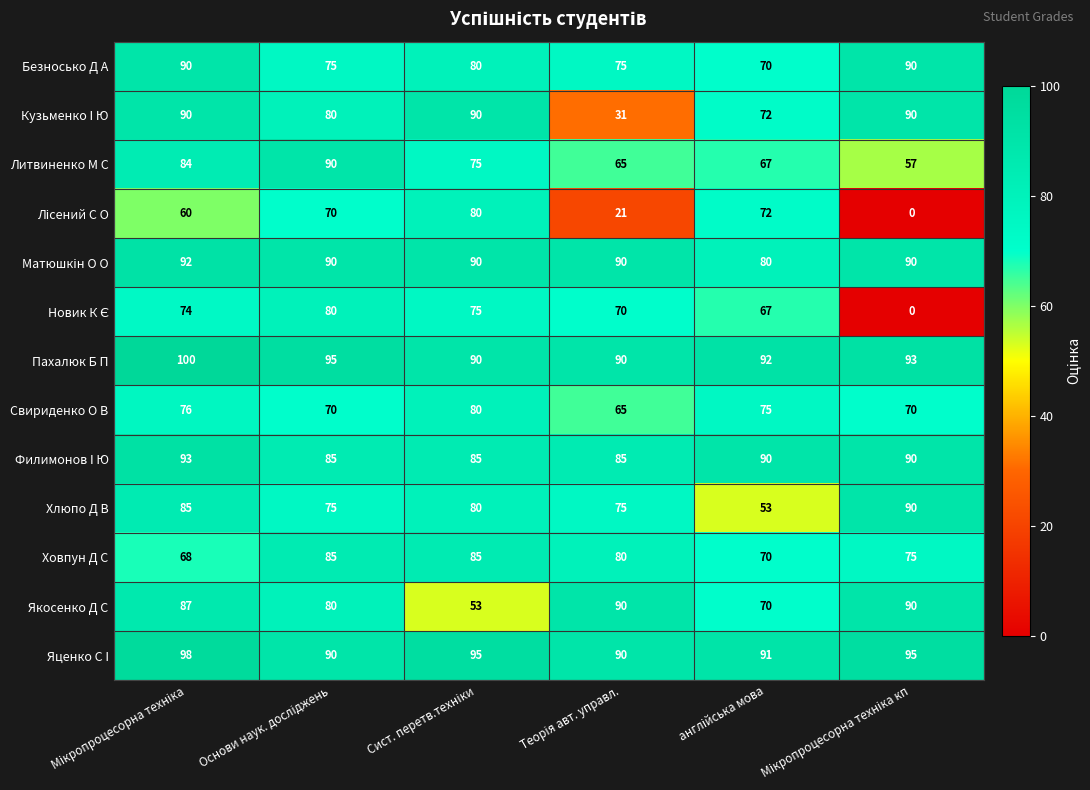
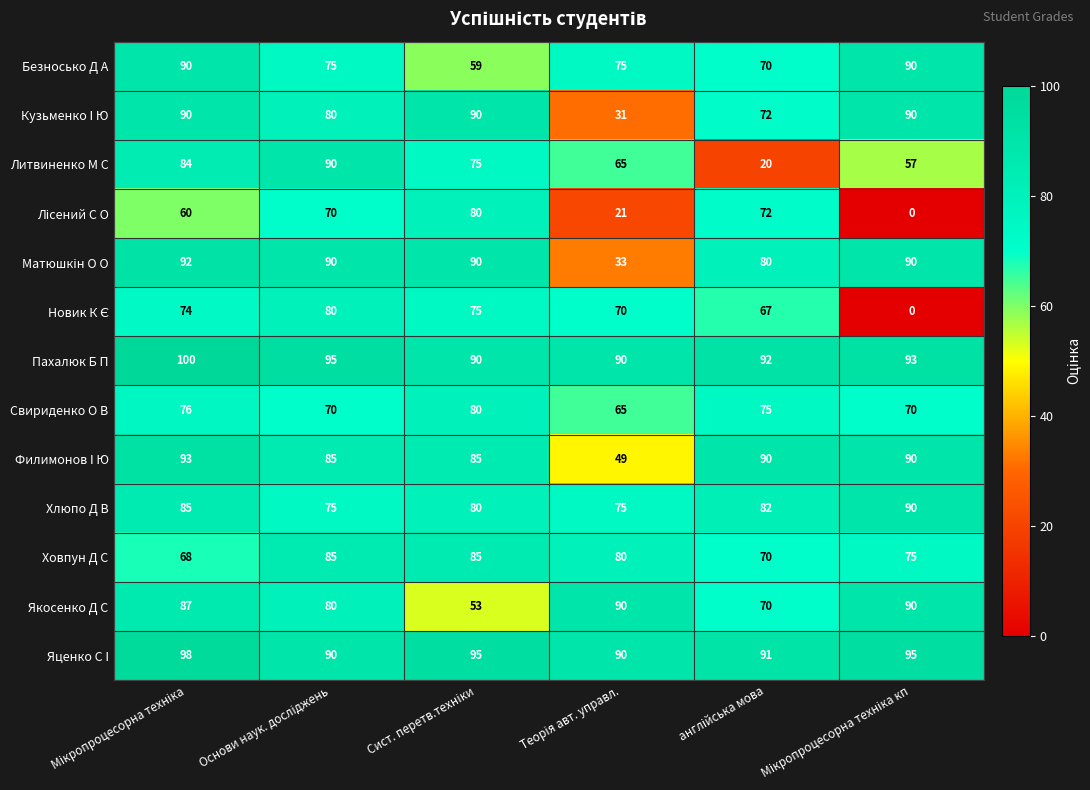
Безносько Д А, Сист. перетв.техніки: 80 -> 59
Литвиненко М С, англійська мова: 67 -> 20
Матюшкін О О, Теорія авт. управл.: 90 -> 33
Филимонов І Ю, Теорія авт. управл.: 85 -> 49
Хлюпо Д В, англійська мова: 53 -> 82
